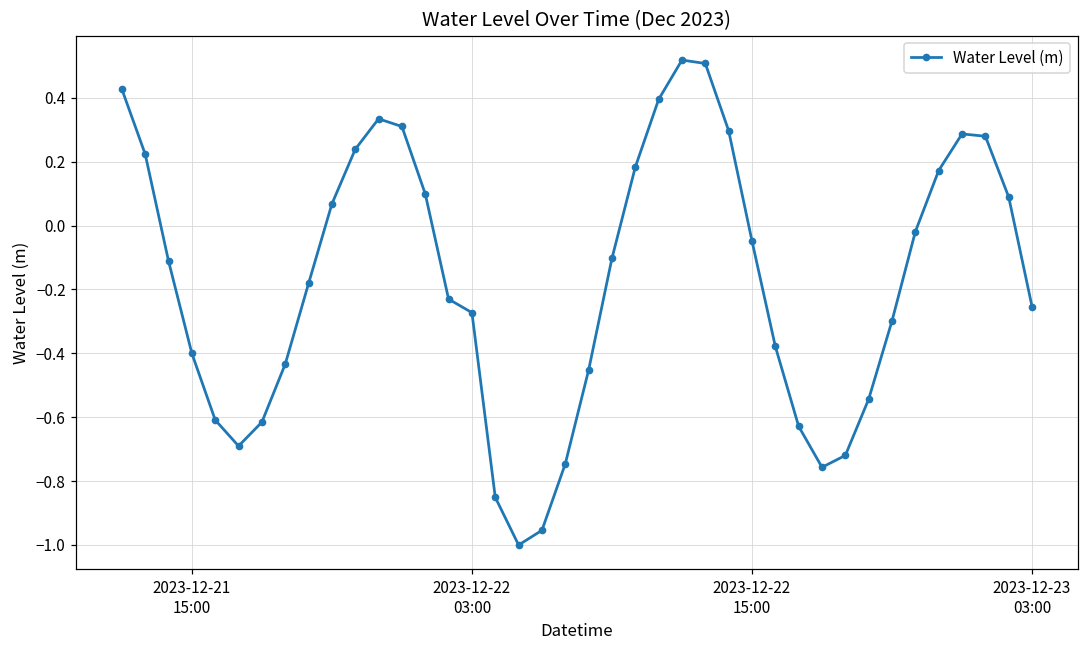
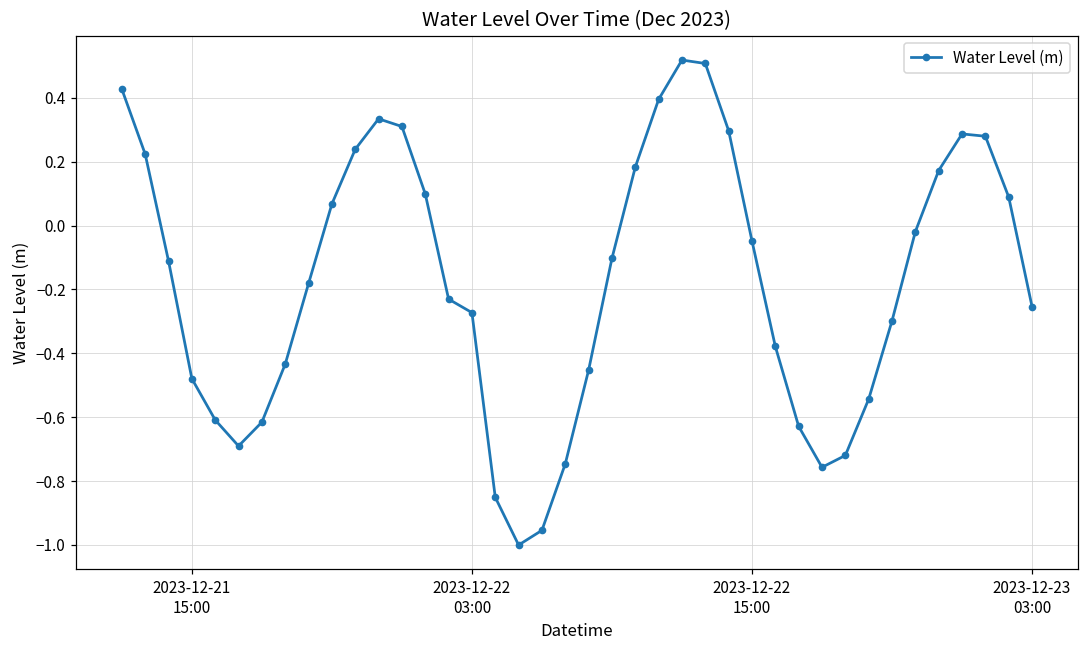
2023-12-21 15:00: -0.40 -> -0.48
